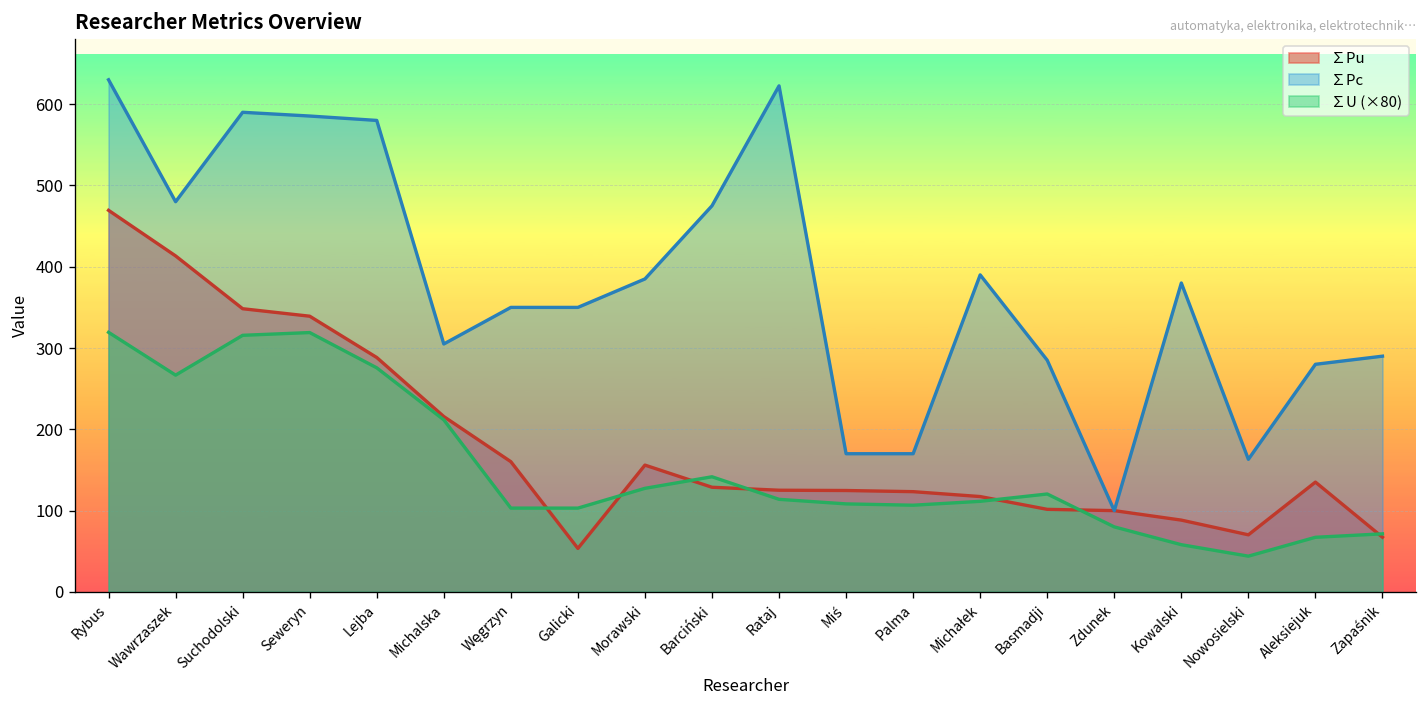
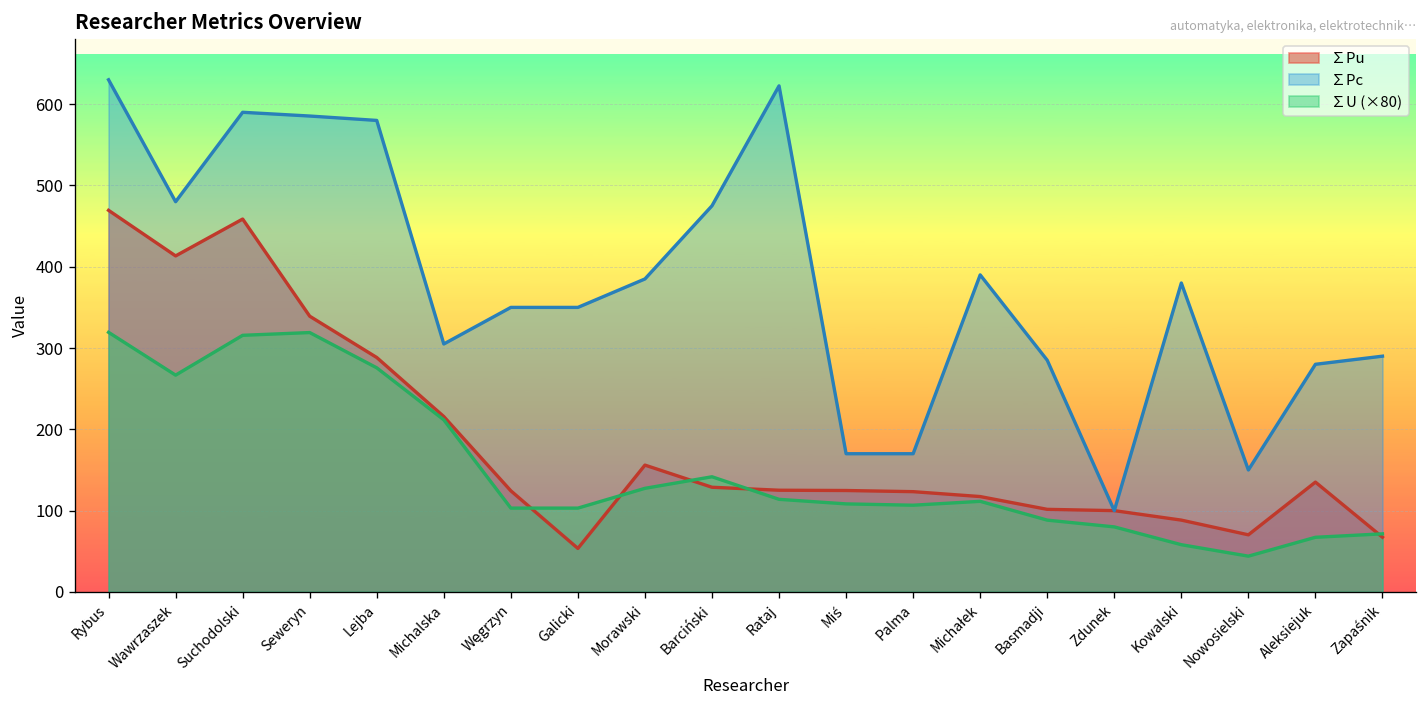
∑Pu, Suchodolski: 350 -> 460
∑Pu, Węgrzyn: 160 -> 120
∑U (×80), Basmadji: 120 -> 90
∑Pc, Nowosielski: 160 -> 150
